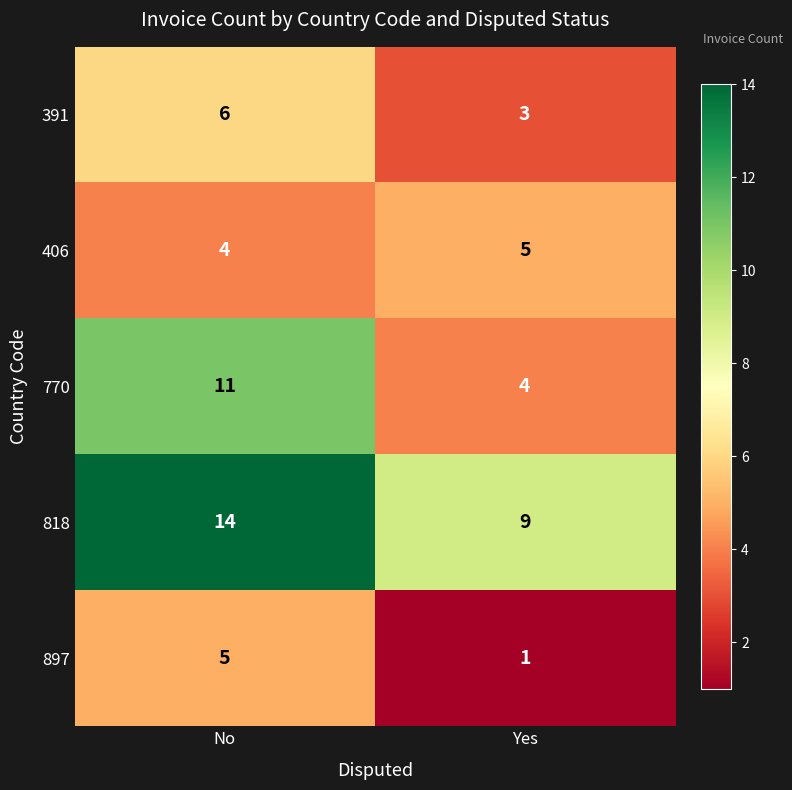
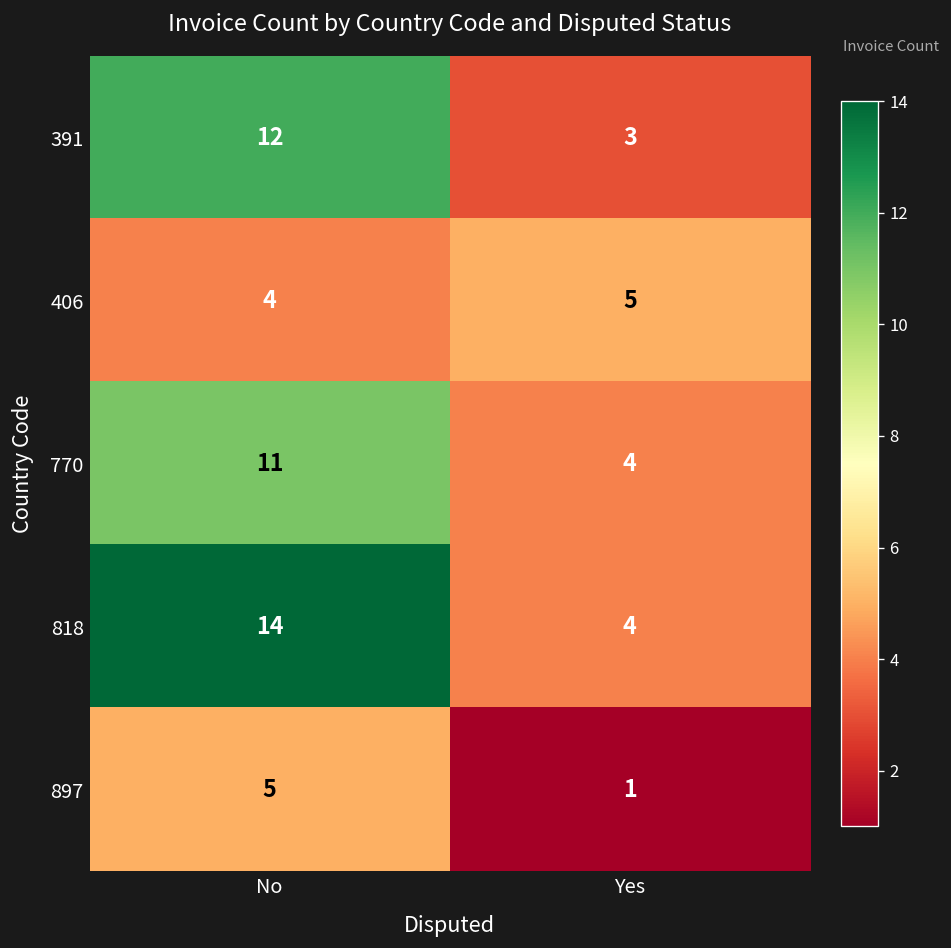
391, No: 6 -> 12
818, Yes: 9 -> 4
